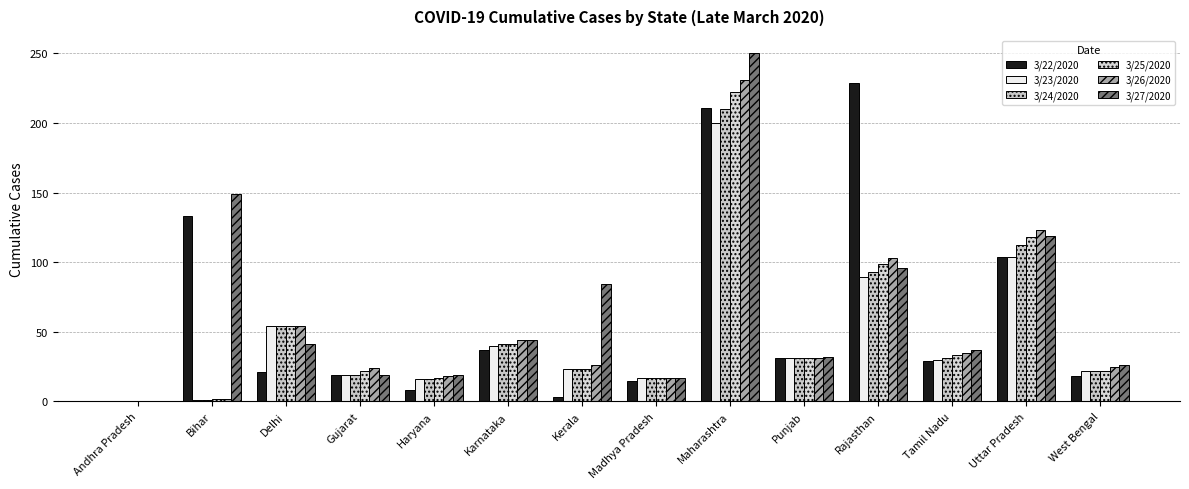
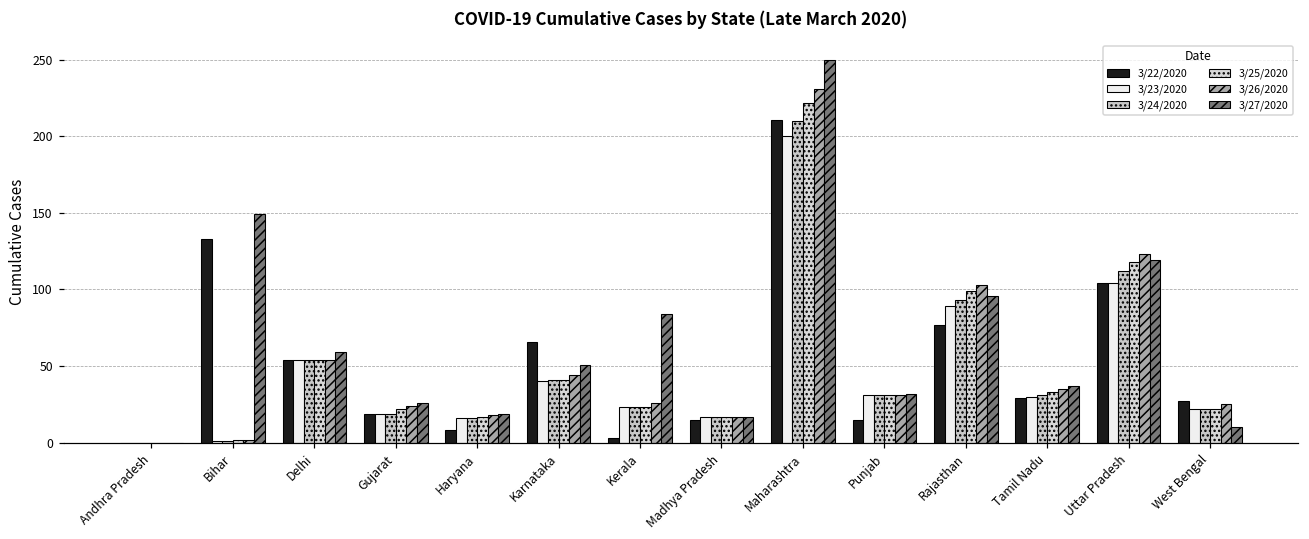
3/22/2020, Delhi: 21 -> 54
3/27/2020, Delhi: 41 -> 59
3/27/2020, Gujarat: 19 -> 26
3/22/2020, Karnataka: 37 -> 66
3/27/2020, Karnataka: 44 -> 51
3/22/2020, Punjab: 31 -> 15
3/22/2020, Rajasthan: 229 -> 77
3/22/2020, West Bengal: 18 -> 27
3/27/2020, West Bengal: 26 -> 10
